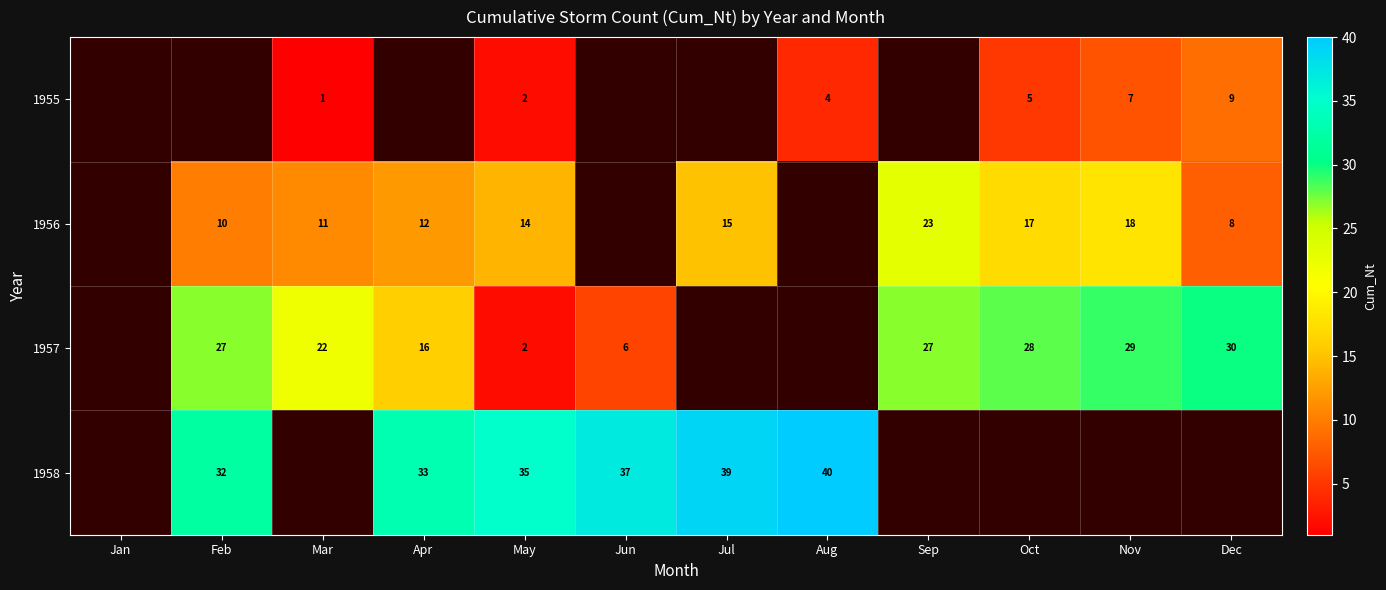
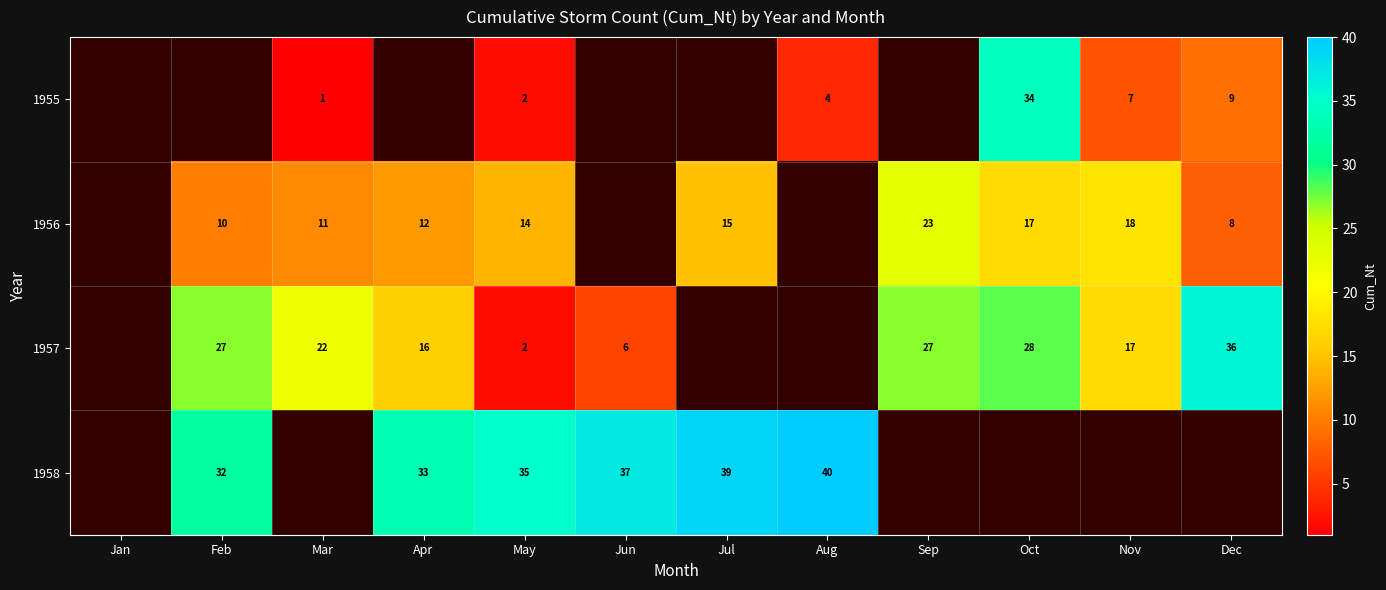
1955, Oct: 5 -> 34
1957, Nov: 29 -> 17
1957, Dec: 30 -> 36
